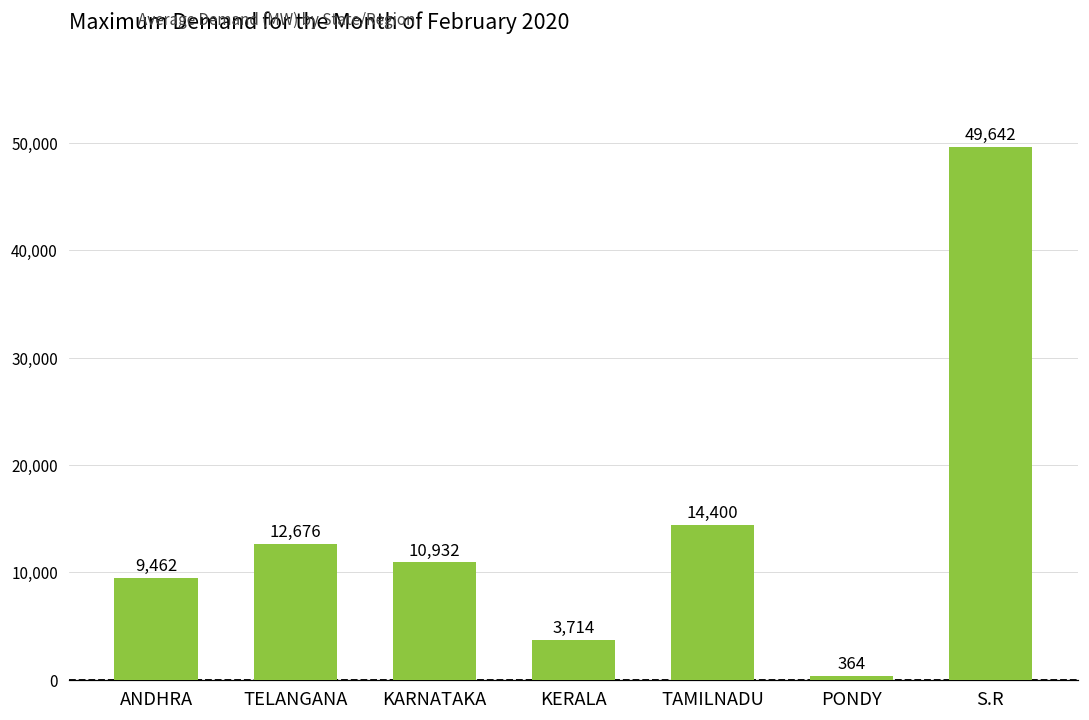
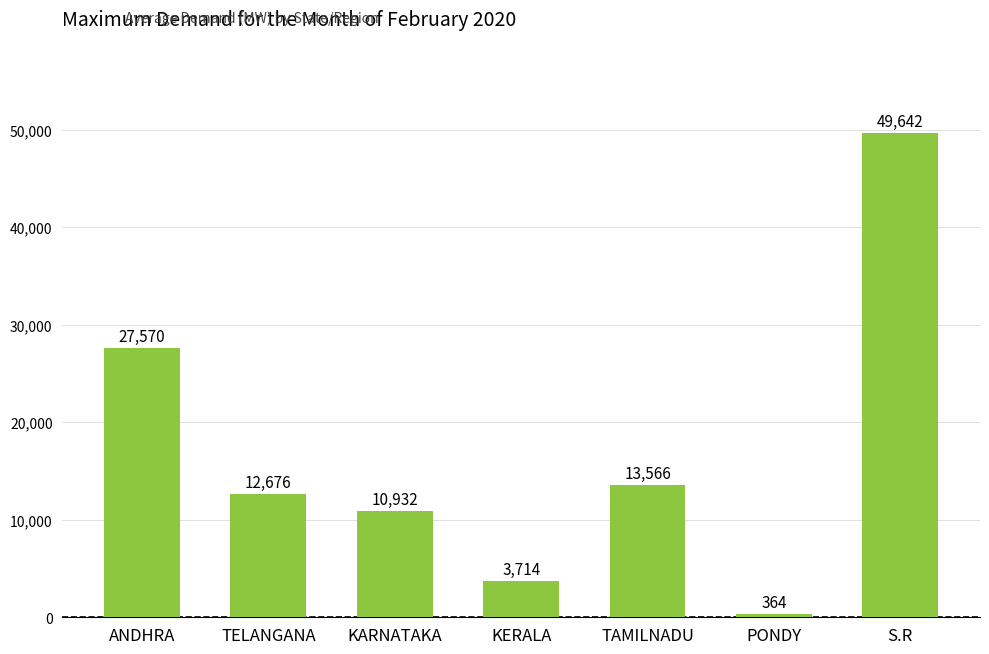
ANDHRA: 9,462 -> 27,570
TAMILNADU: 14,400 -> 13,566
